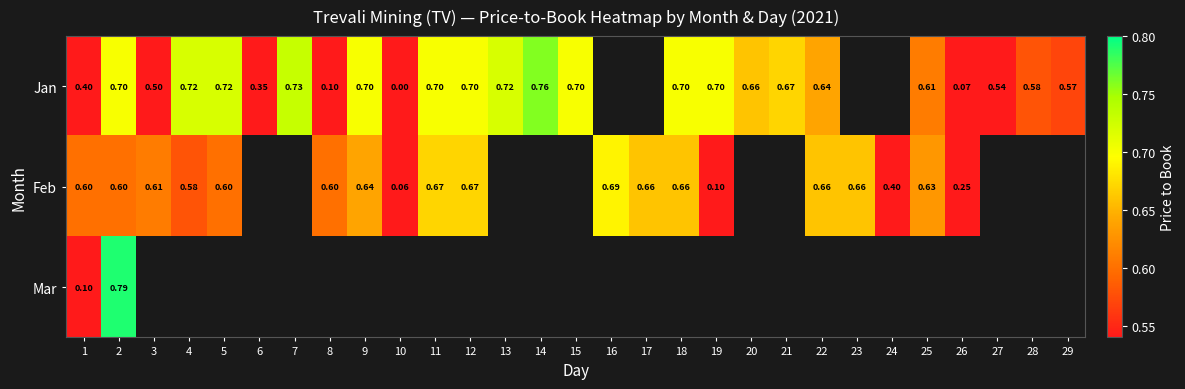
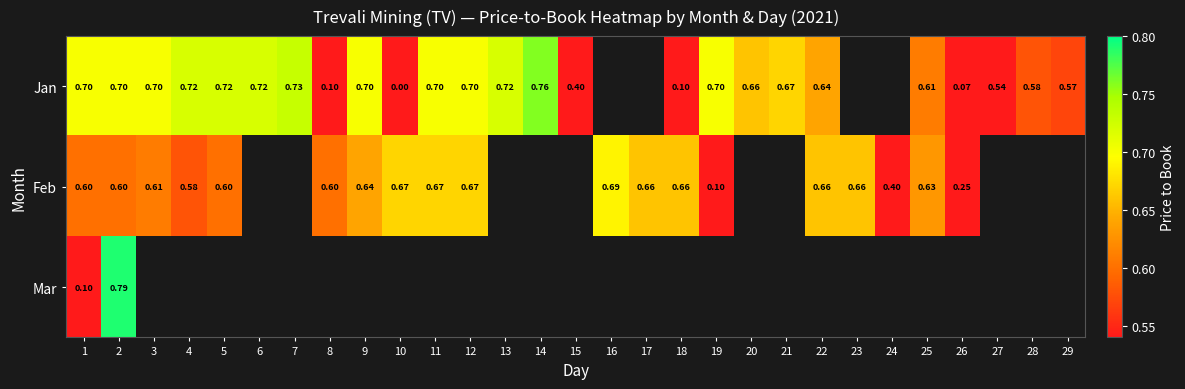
Jan, 1: 0.40 -> 0.70
Jan, 3: 0.50 -> 0.70
Jan, 6: 0.35 -> 0.72
Jan, 15: 0.70 -> 0.40
Jan, 18: 0.70 -> 0.10
Feb, 10: 0.06 -> 0.67
